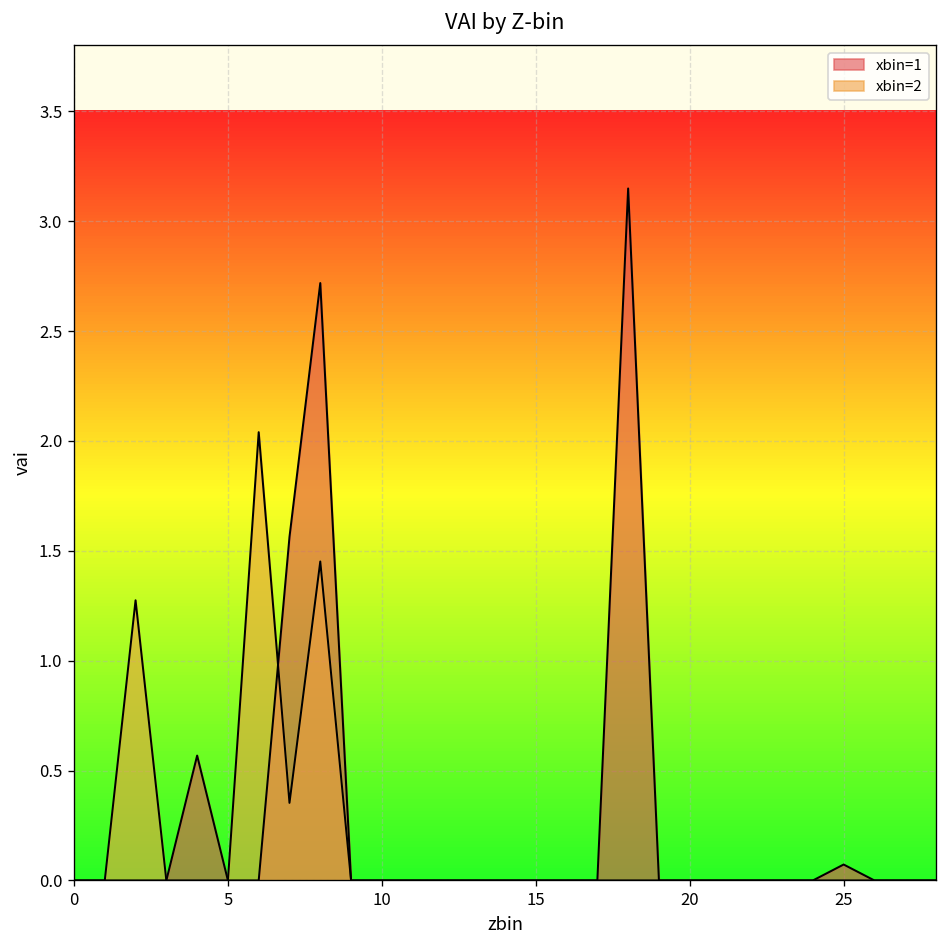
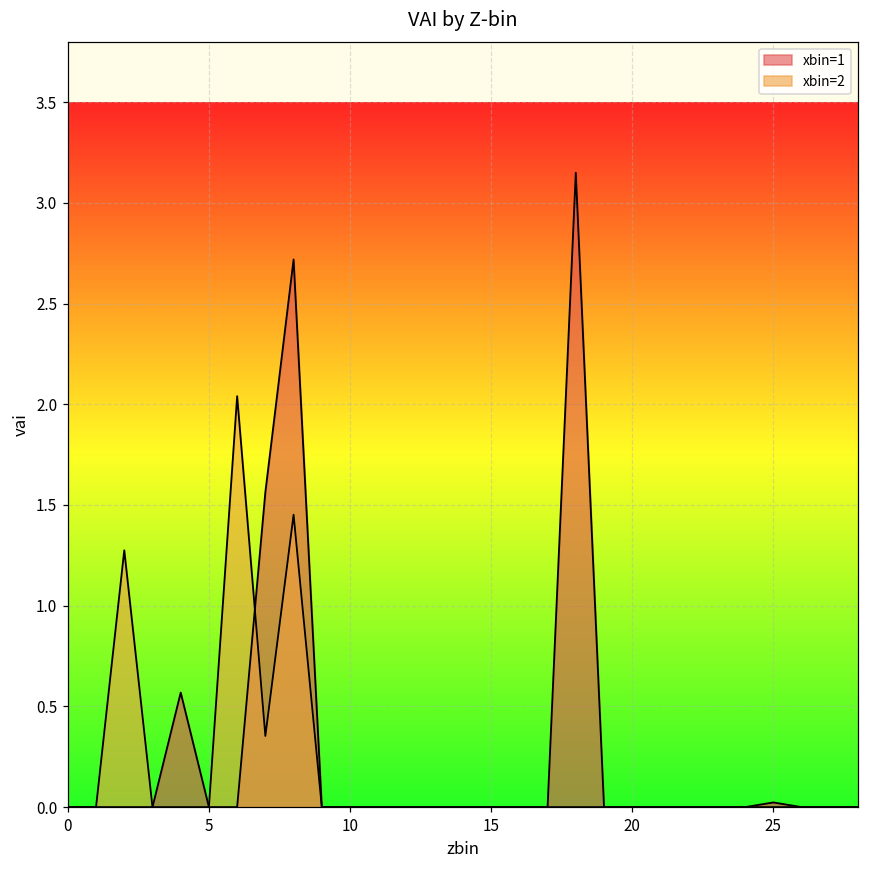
xbin=1, 25: 0.07 -> 0.02
